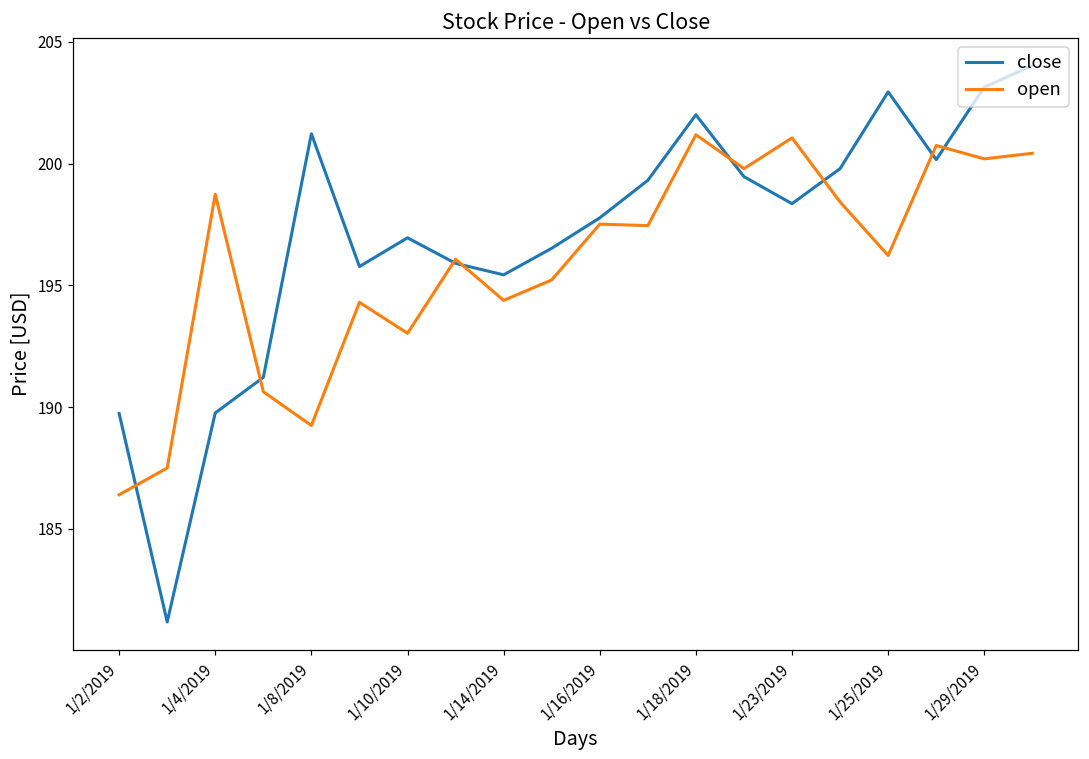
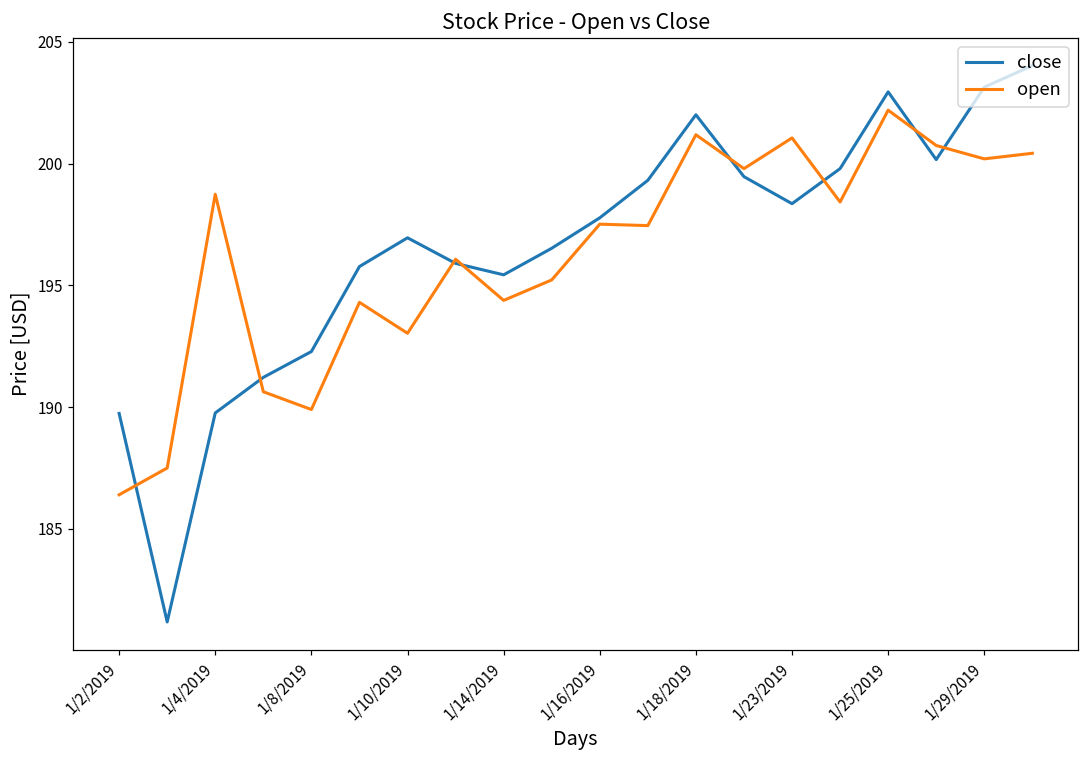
close, 1/8/2019: 201.2 -> 192.3
open, 1/8/2019: 189.2 -> 189.9
open, 1/25/2019: 196.2 -> 202.2
